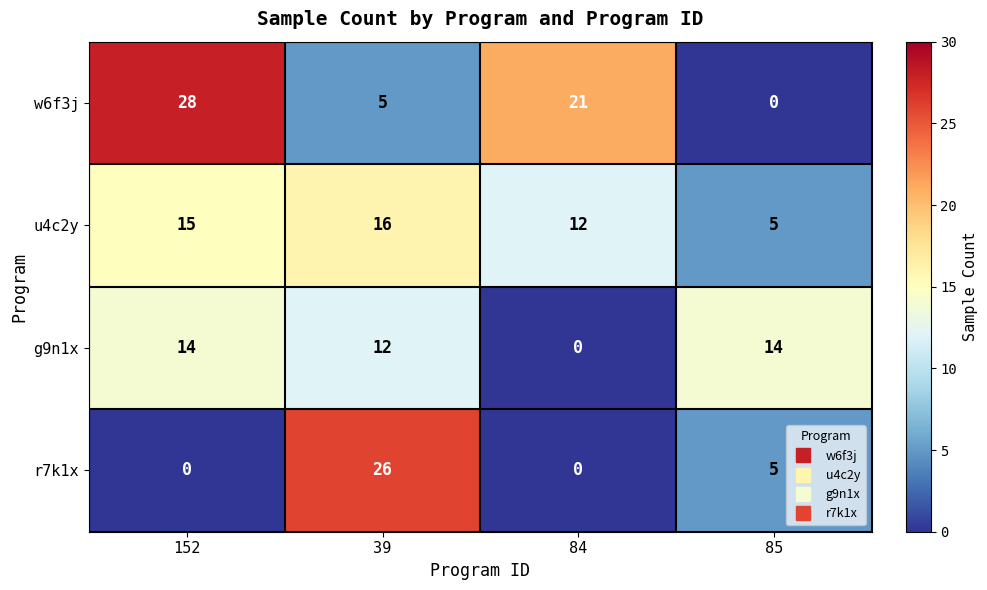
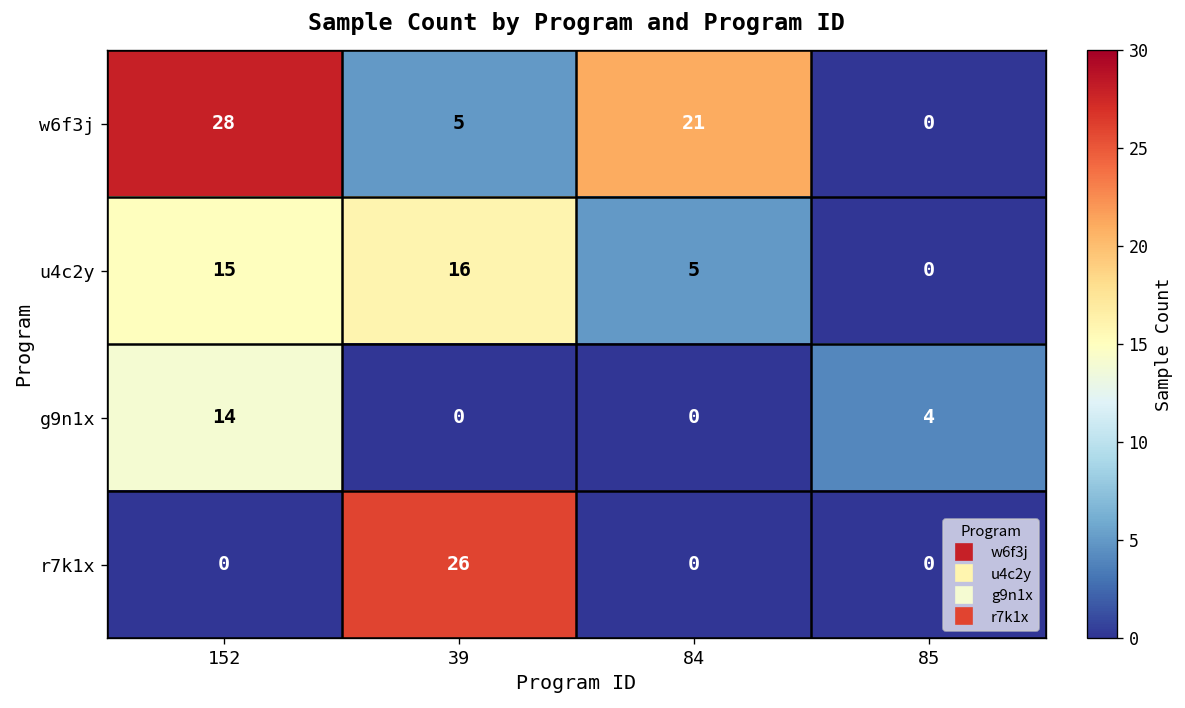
u4c2y, 84: 12 -> 5
u4c2y, 85: 5 -> 0
g9n1x, 39: 12 -> 0
g9n1x, 85: 14 -> 4
r7k1x, 85: 5 -> 0
